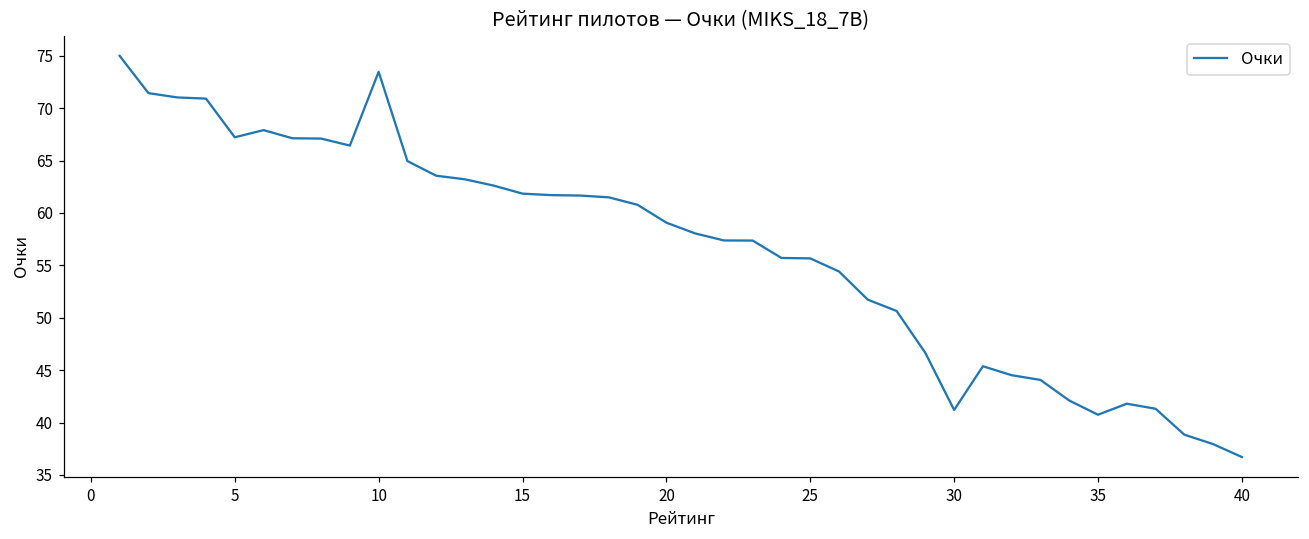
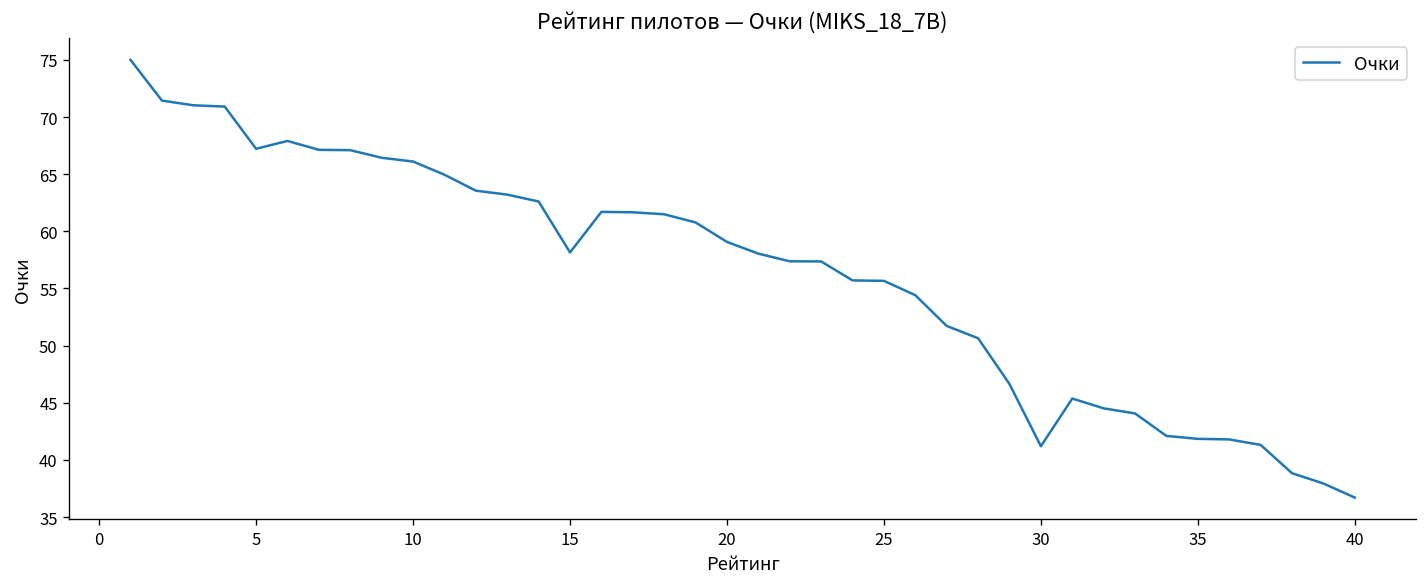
10: 73 -> 66
15: 62 -> 58
35: 41 -> 42
